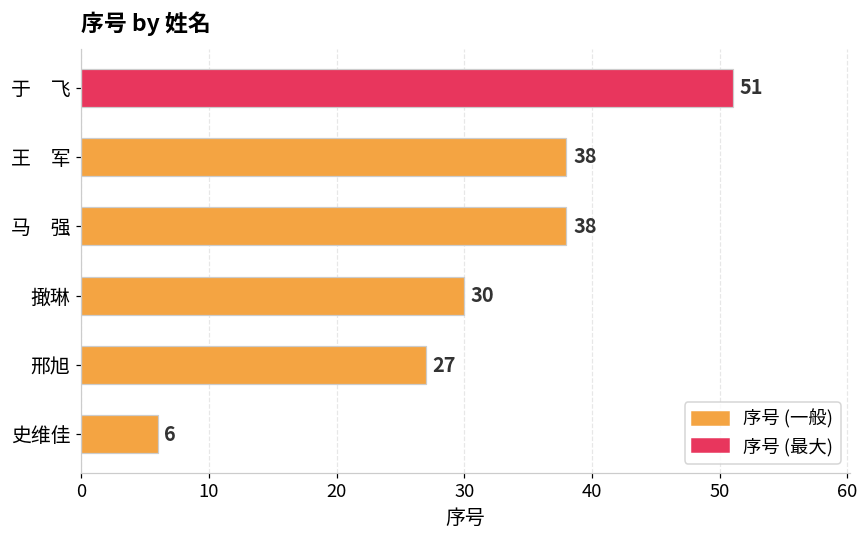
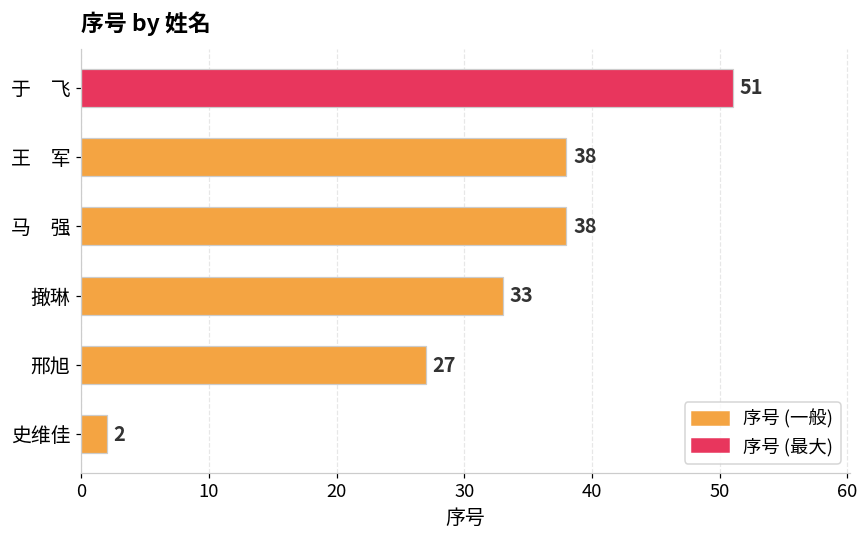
撖琳: 30 -> 33
史维佳: 6 -> 2
